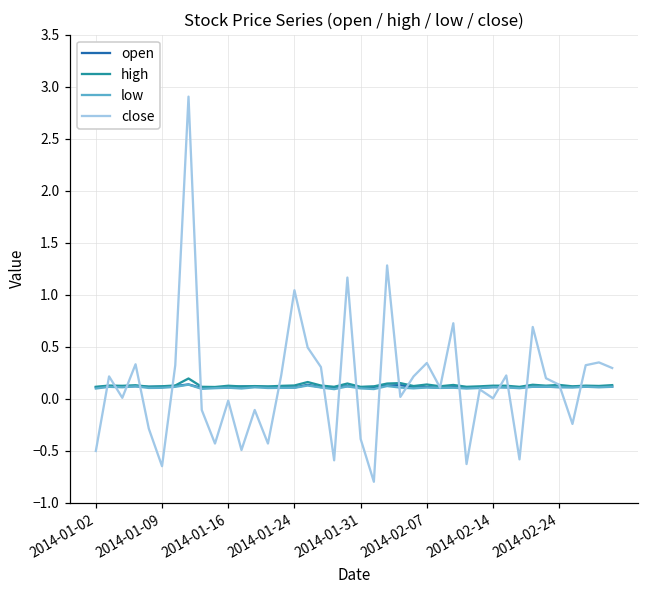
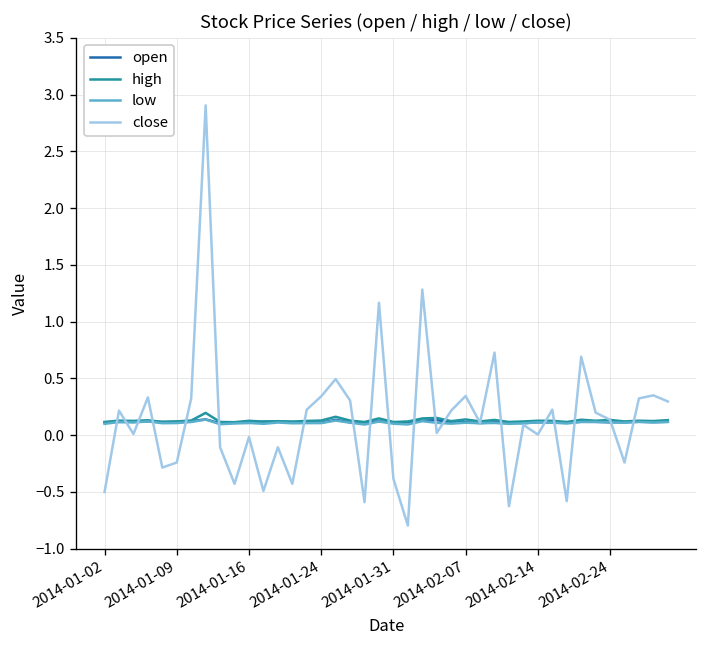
close, 2014-01-09: -0.6 -> -0.2
close, 2014-01-24: 1.0 -> 0.3
